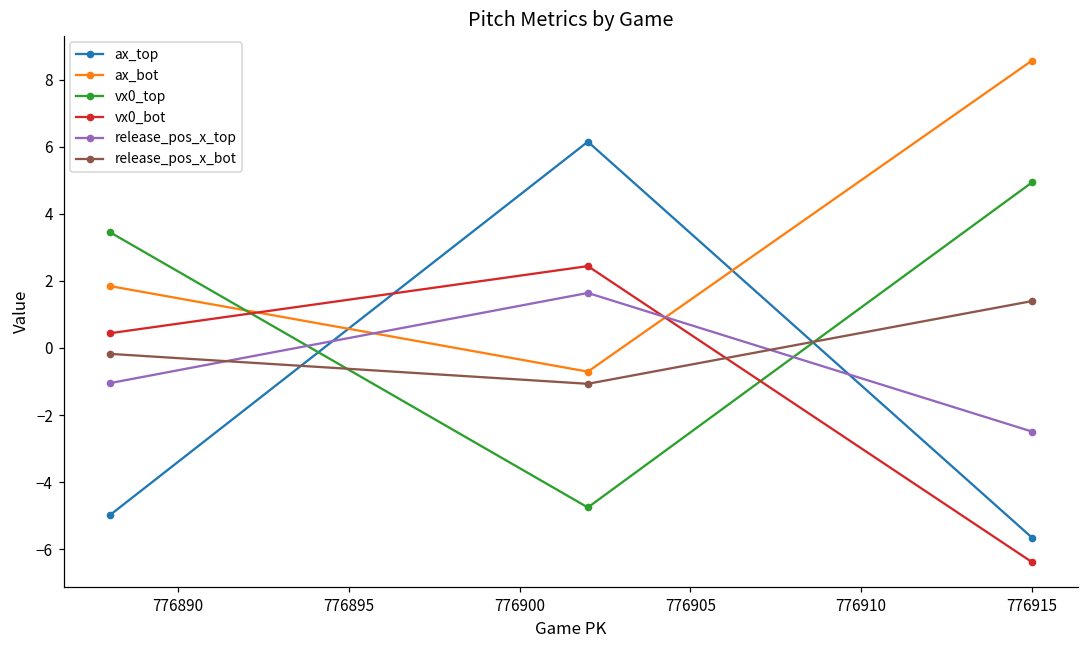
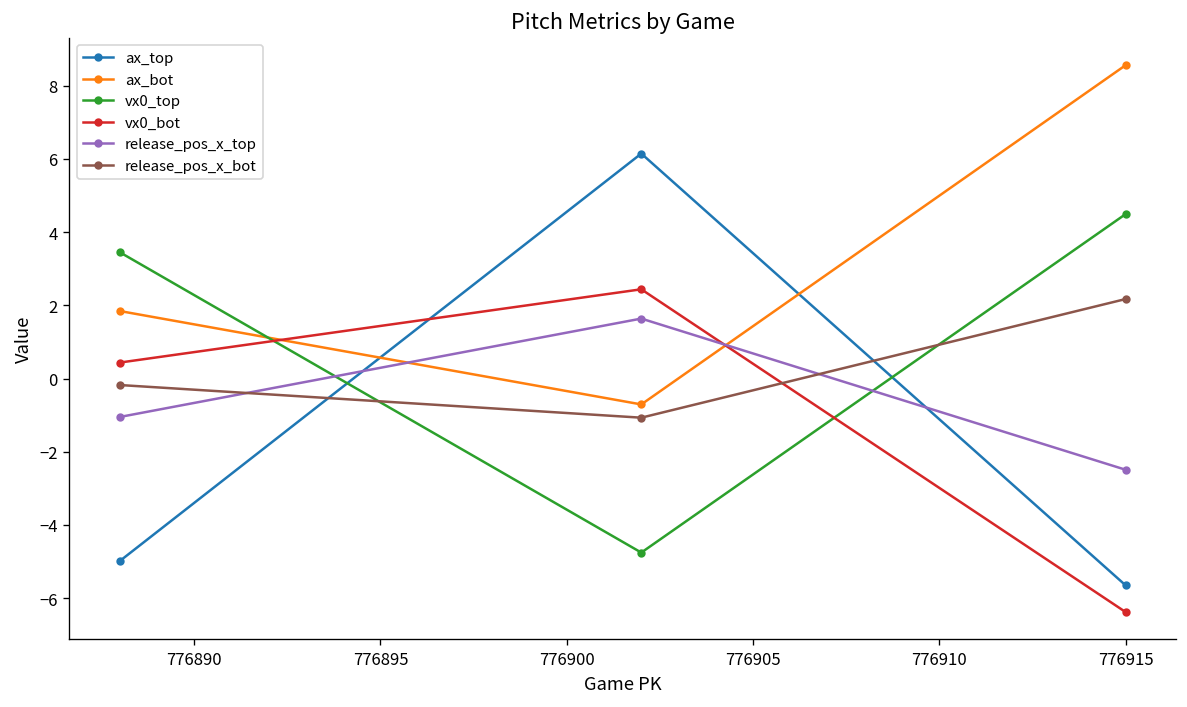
vx0_top, 776915: 4.9 -> 4.5
release_pos_x_bot, 776915: 1.4 -> 2.2
